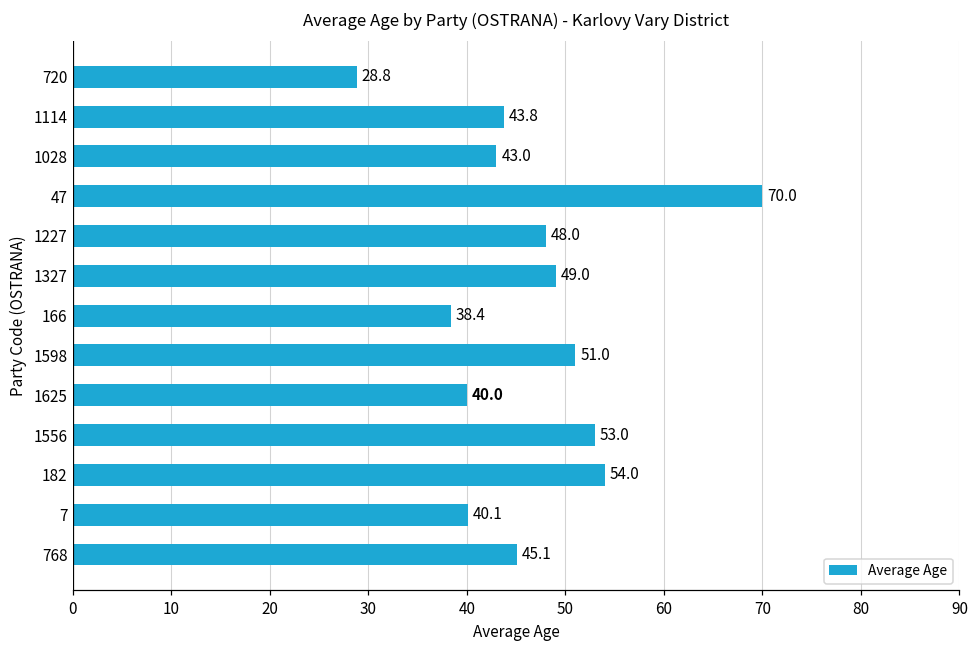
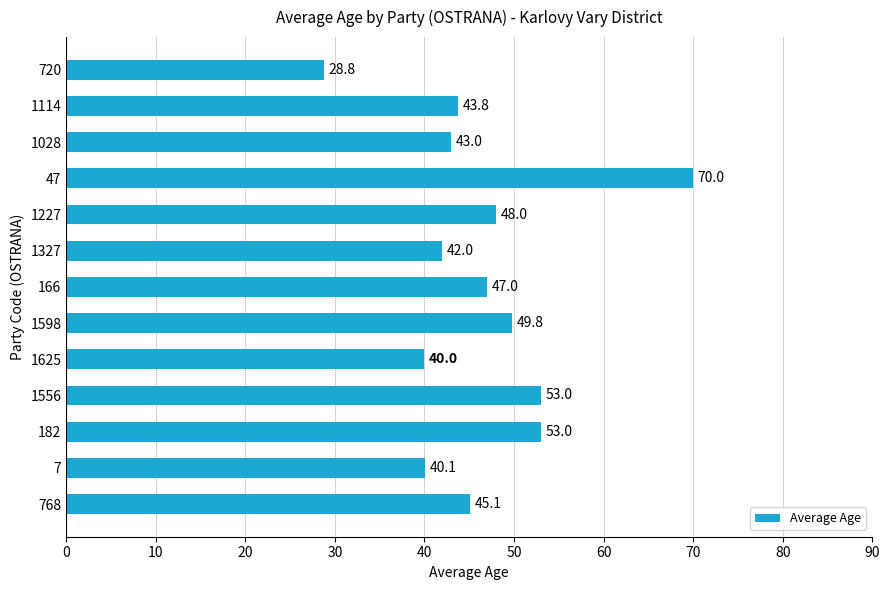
1327: 49.0 -> 42.0
166: 38.4 -> 47.0
1598: 51.0 -> 49.8
182: 54.0 -> 53.0
